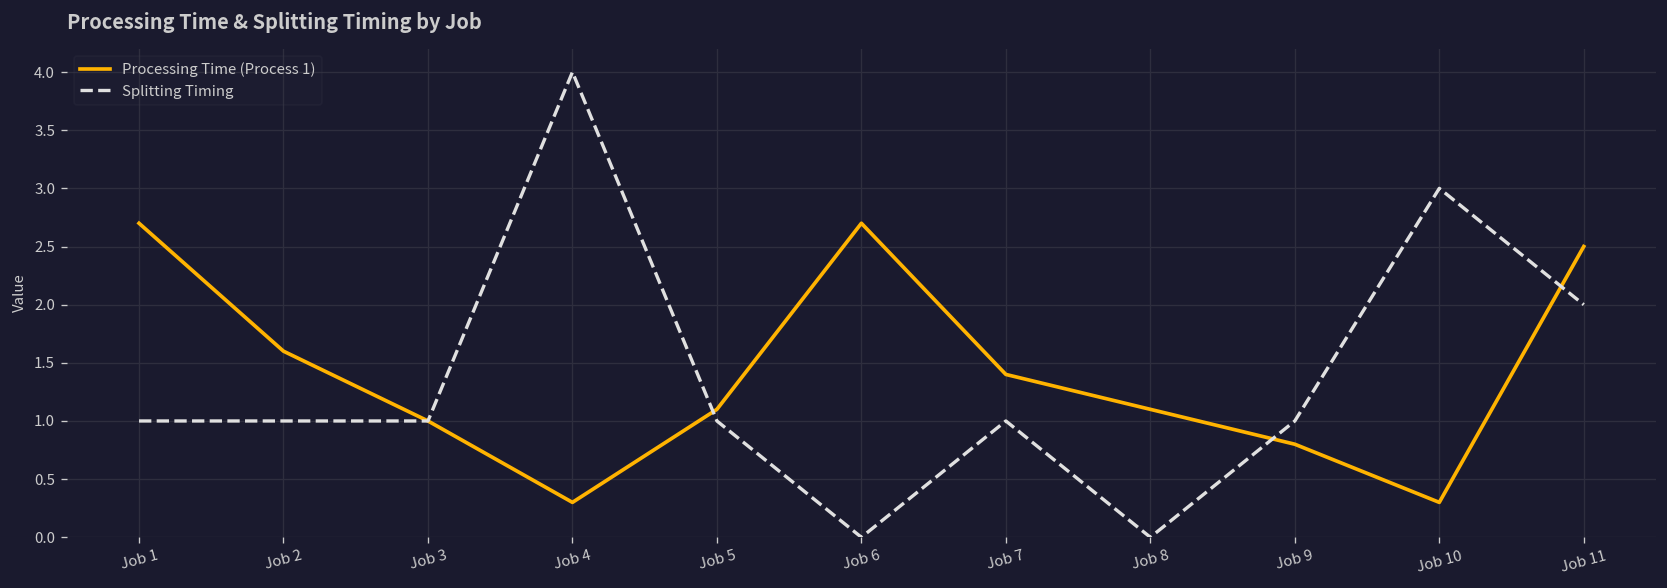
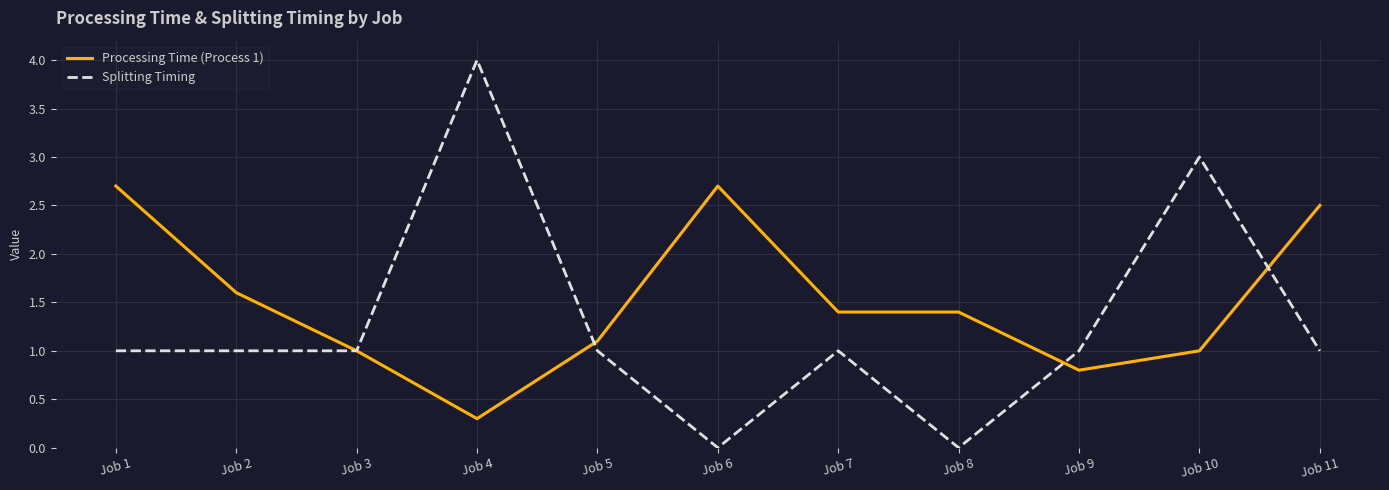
Processing Time (Process 1), Job 8: 1.1 -> 1.4
Processing Time (Process 1), Job 10: 0.3 -> 1.0
Splitting Timing, Job 11: 2 -> 1
